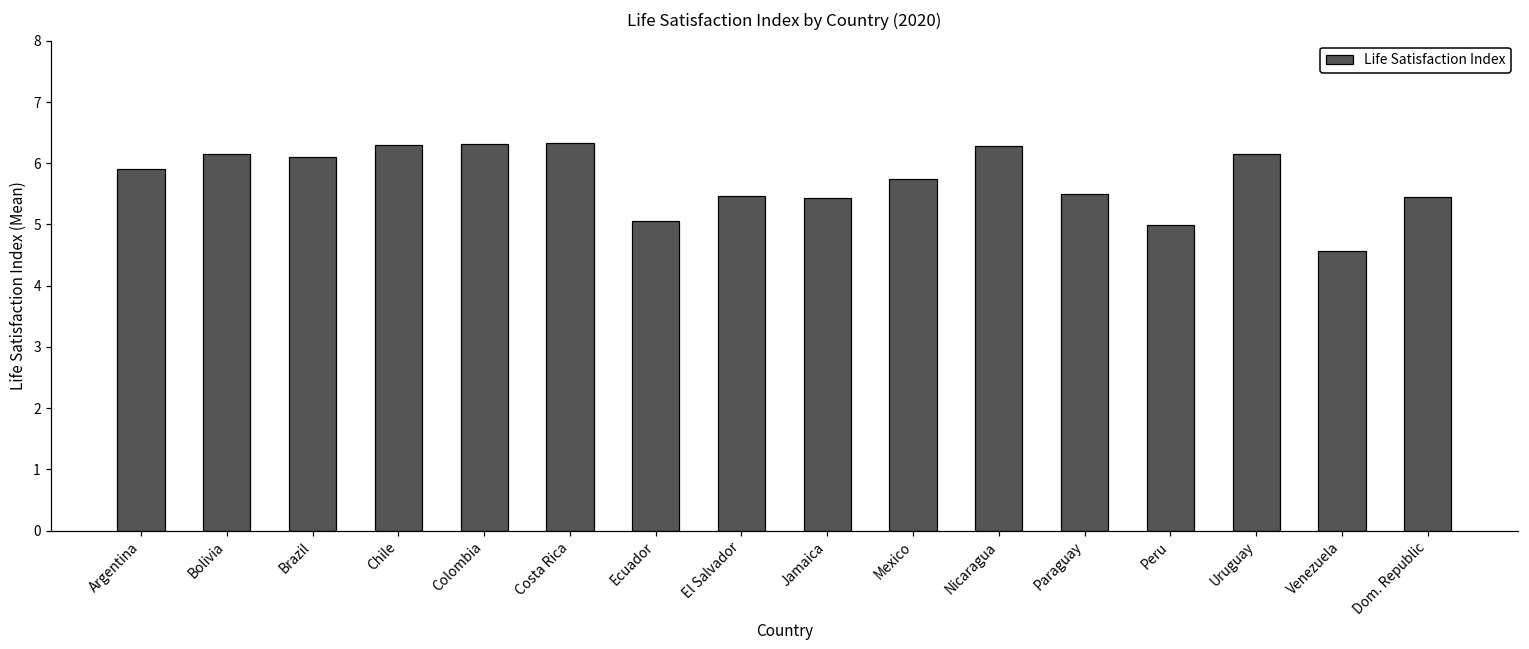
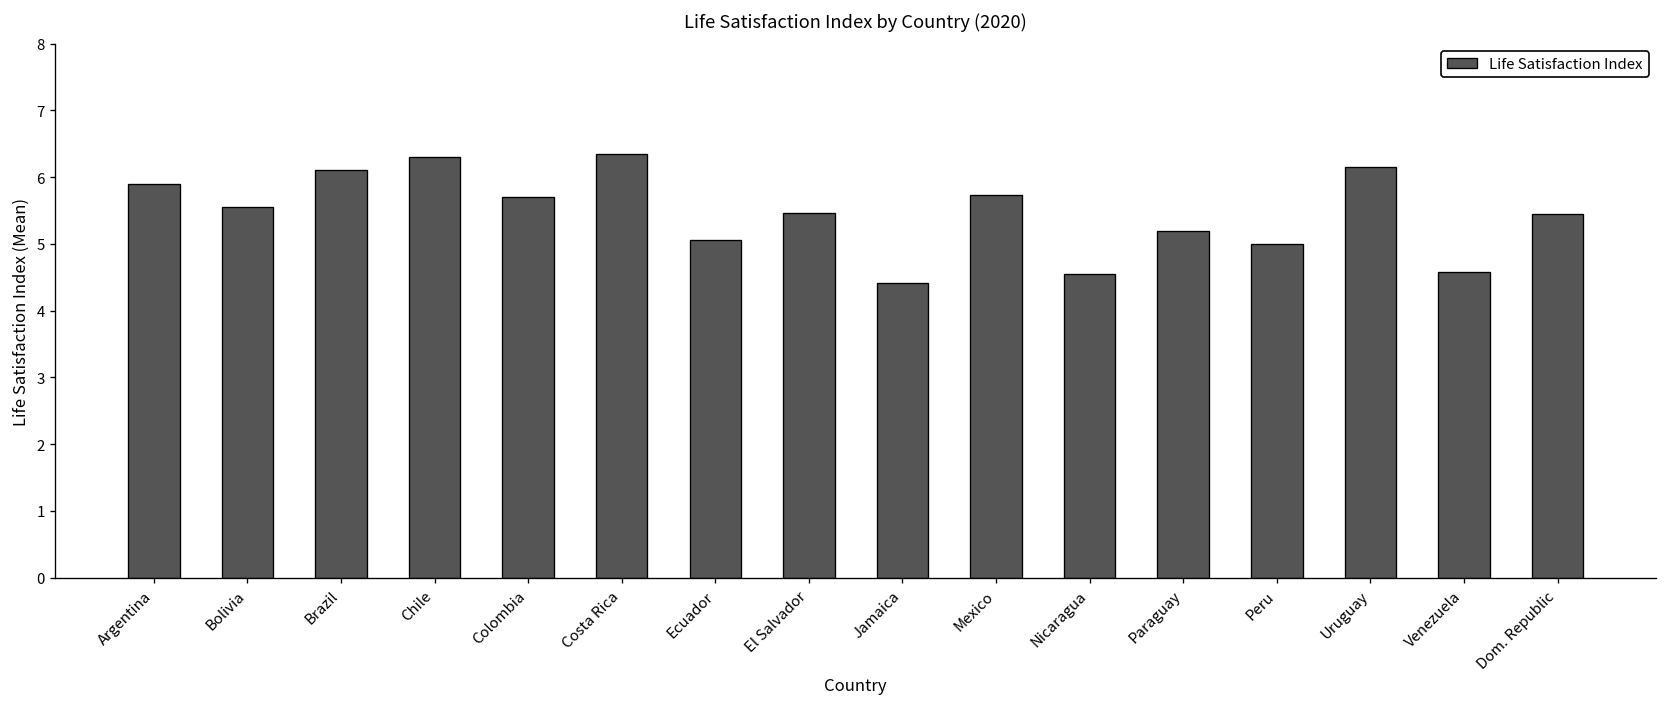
Bolivia: 6.1 -> 5.6
Colombia: 6.3 -> 5.7
Jamaica: 5.4 -> 4.4
Nicaragua: 6.3 -> 4.6
Paraguay: 5.5 -> 5.2
